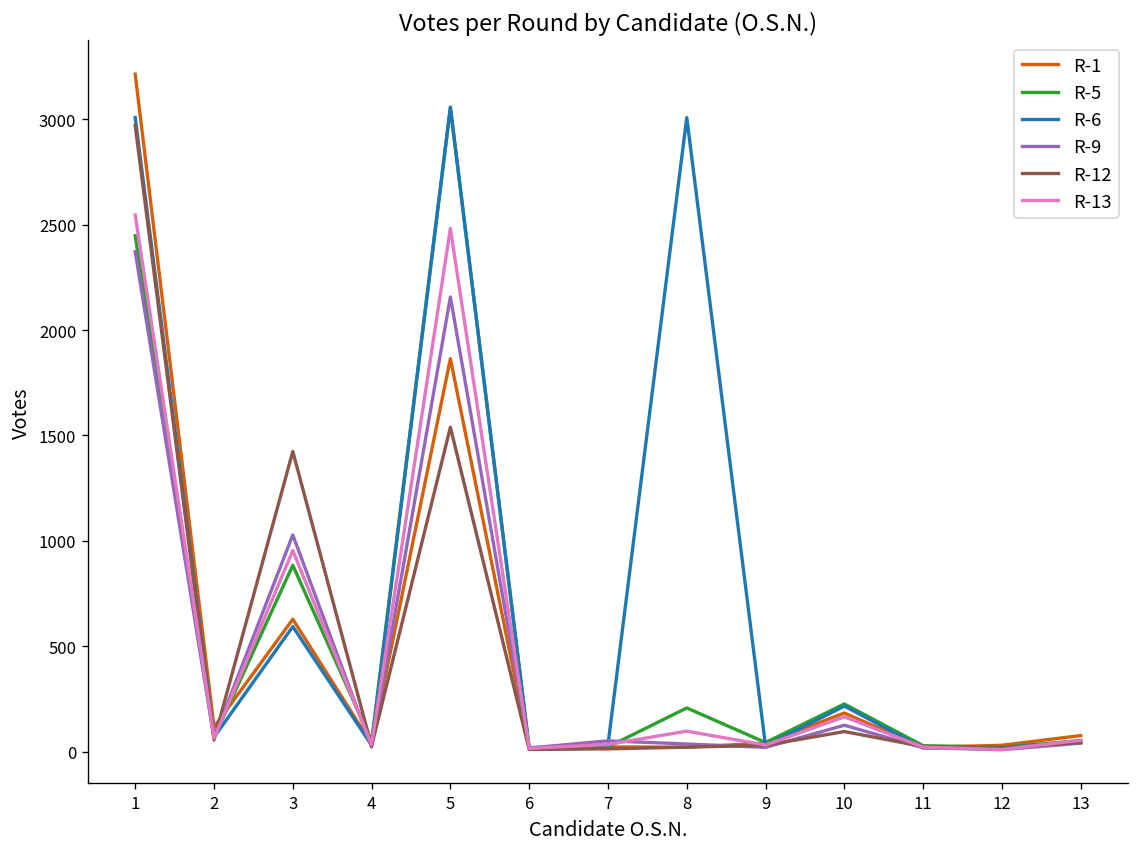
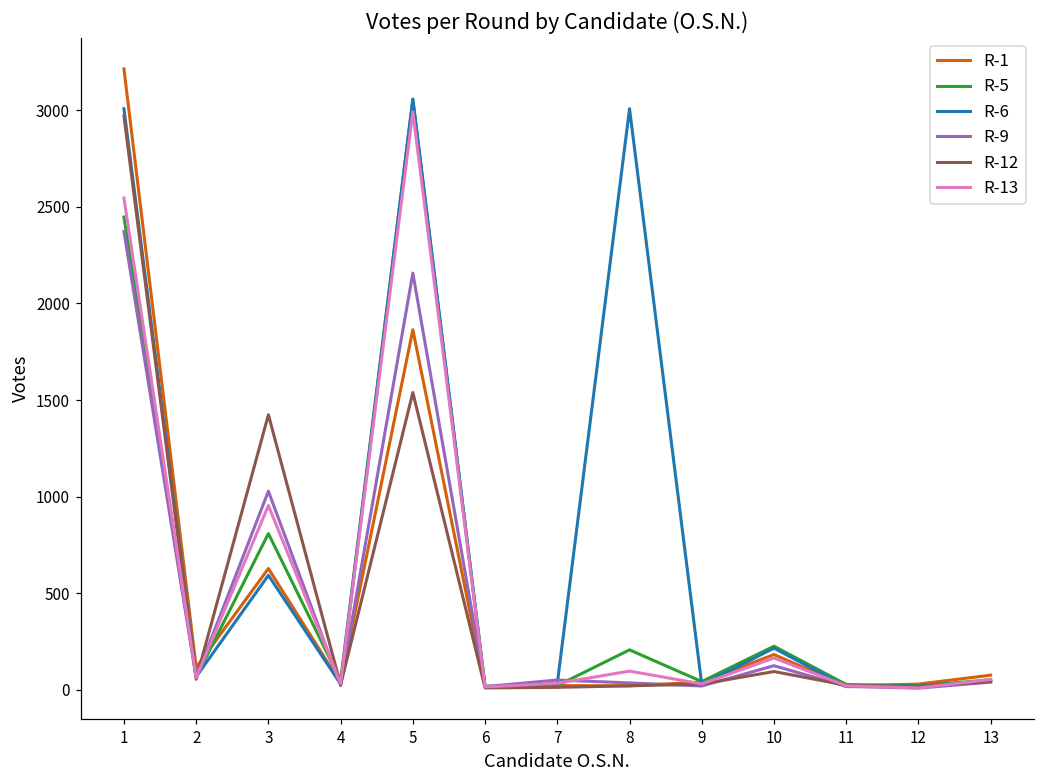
R-5, 3: 880 -> 810
R-13, 5: 2480 -> 2990
